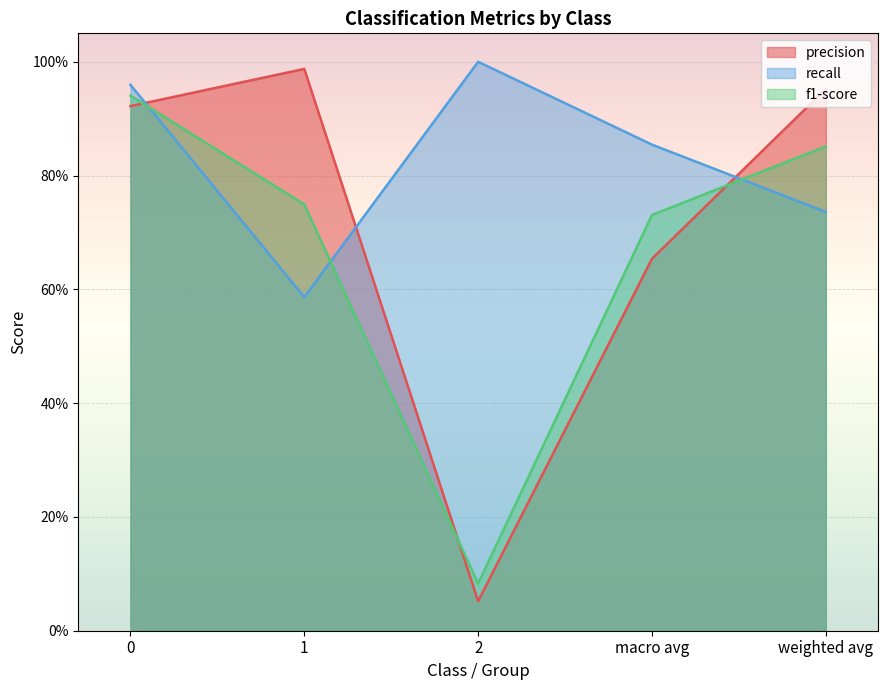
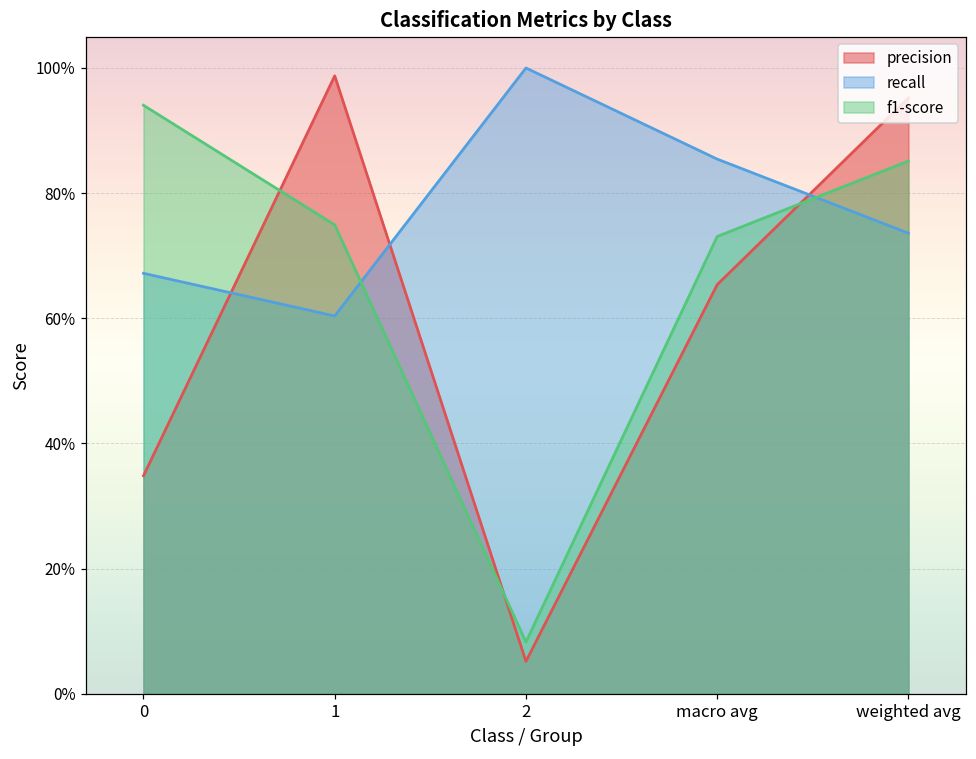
precision, 0: 92% -> 35%
recall, 0: 96% -> 67%
recall, 1: 59% -> 60%
